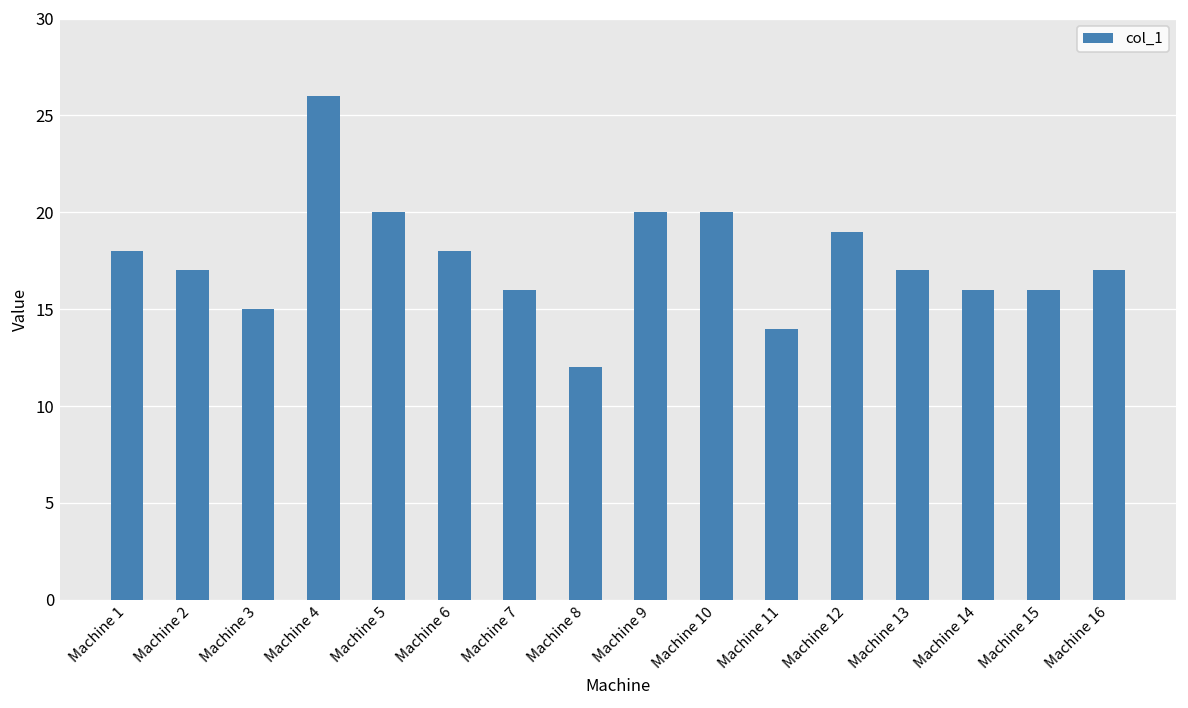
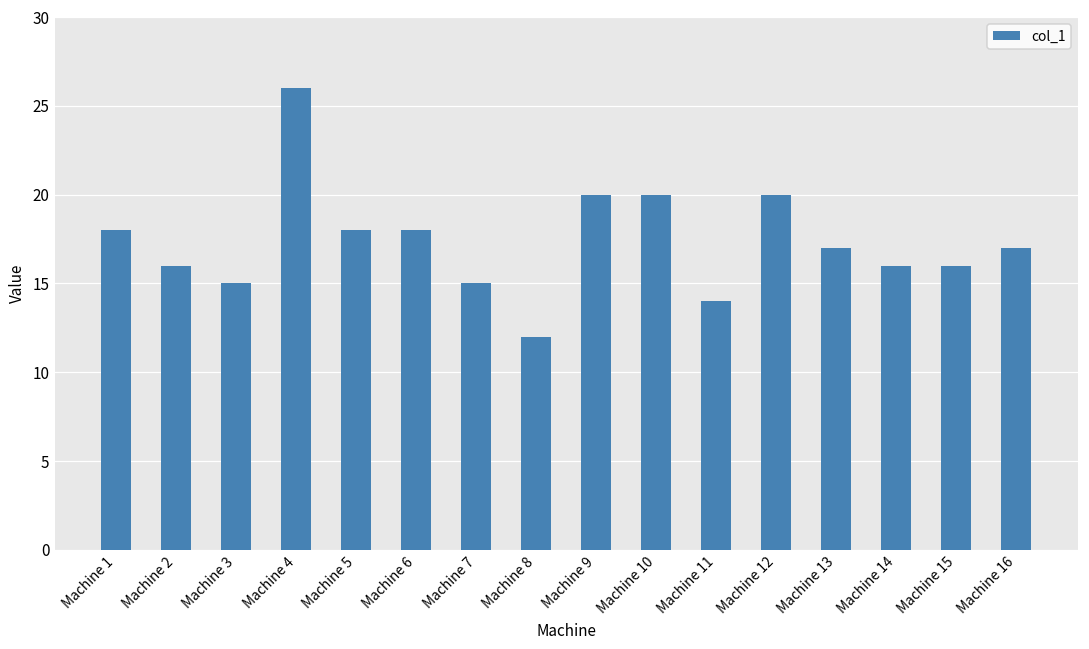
Machine 2: 17 -> 16
Machine 5: 20 -> 18
Machine 7: 16 -> 15
Machine 12: 19 -> 20
